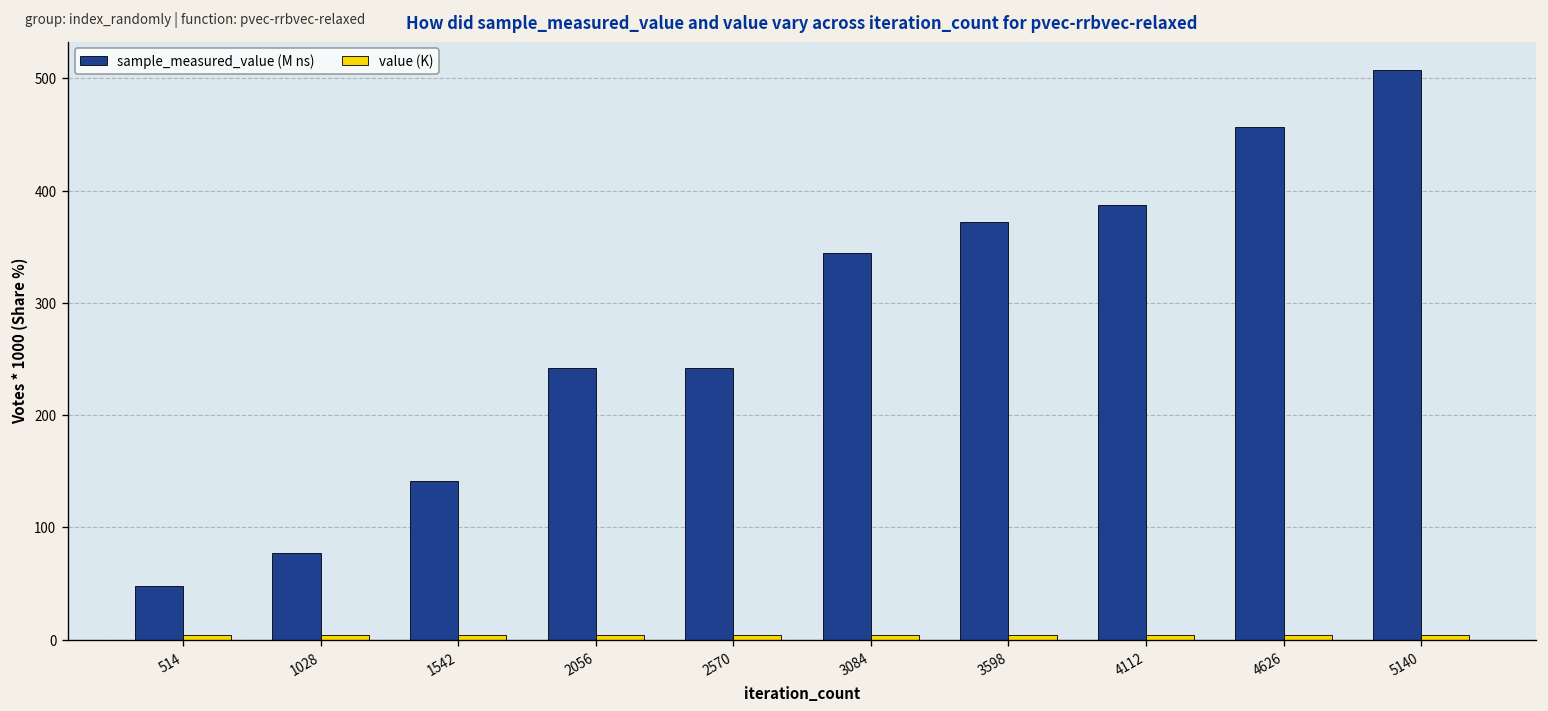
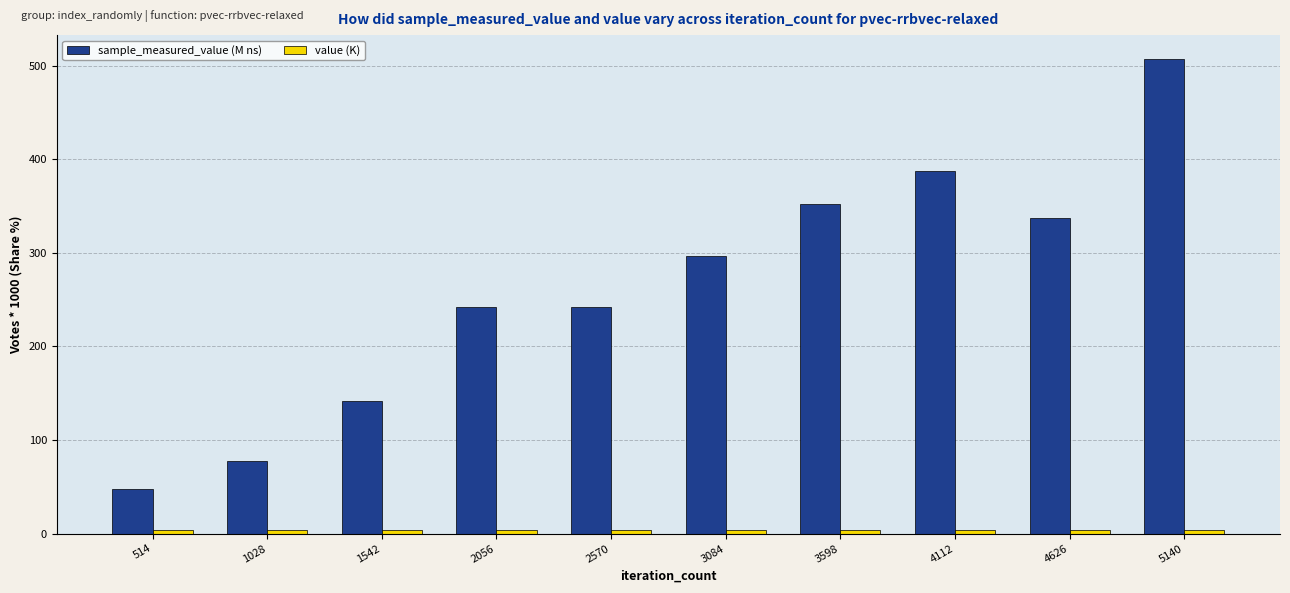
sample_measured_value (M ns), 3084: 340 -> 300
sample_measured_value (M ns), 3598: 370 -> 350
sample_measured_value (M ns), 4626: 460 -> 340
